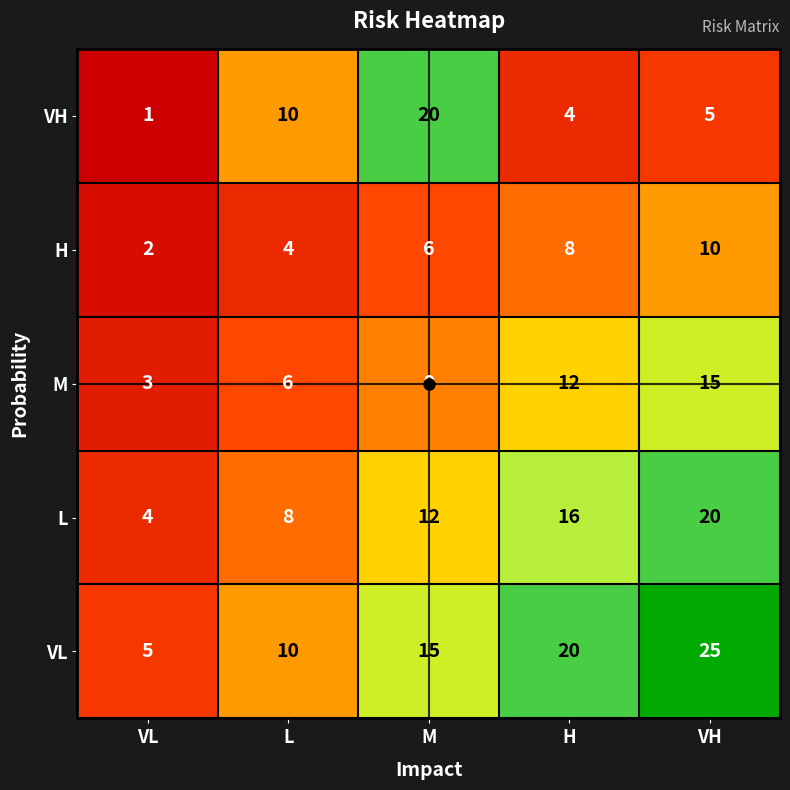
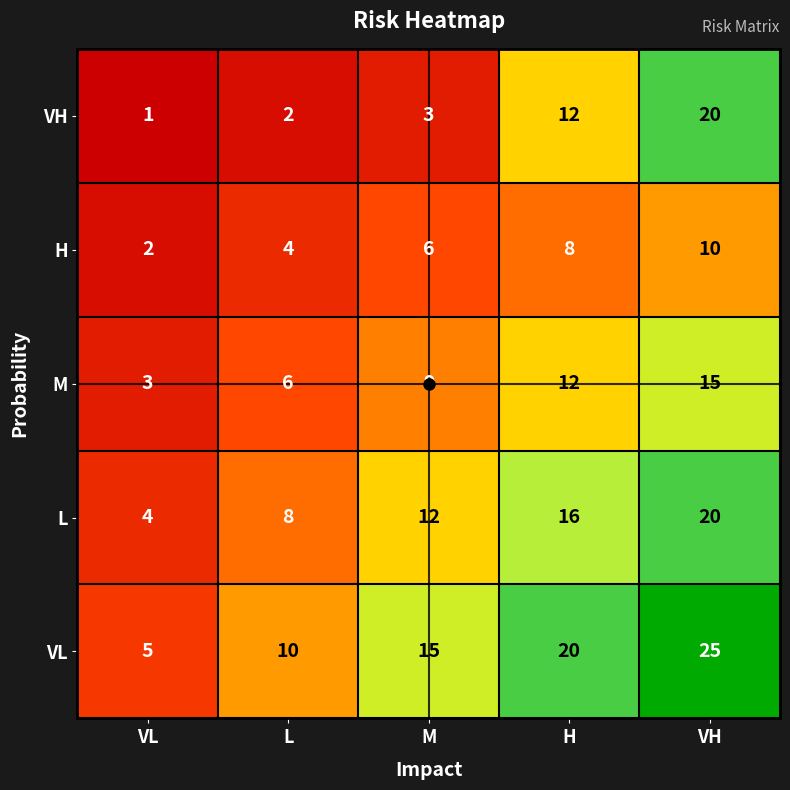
VH, L: 10 -> 2
VH, M: 20 -> 3
VH, H: 4 -> 12
VH, VH: 5 -> 20
